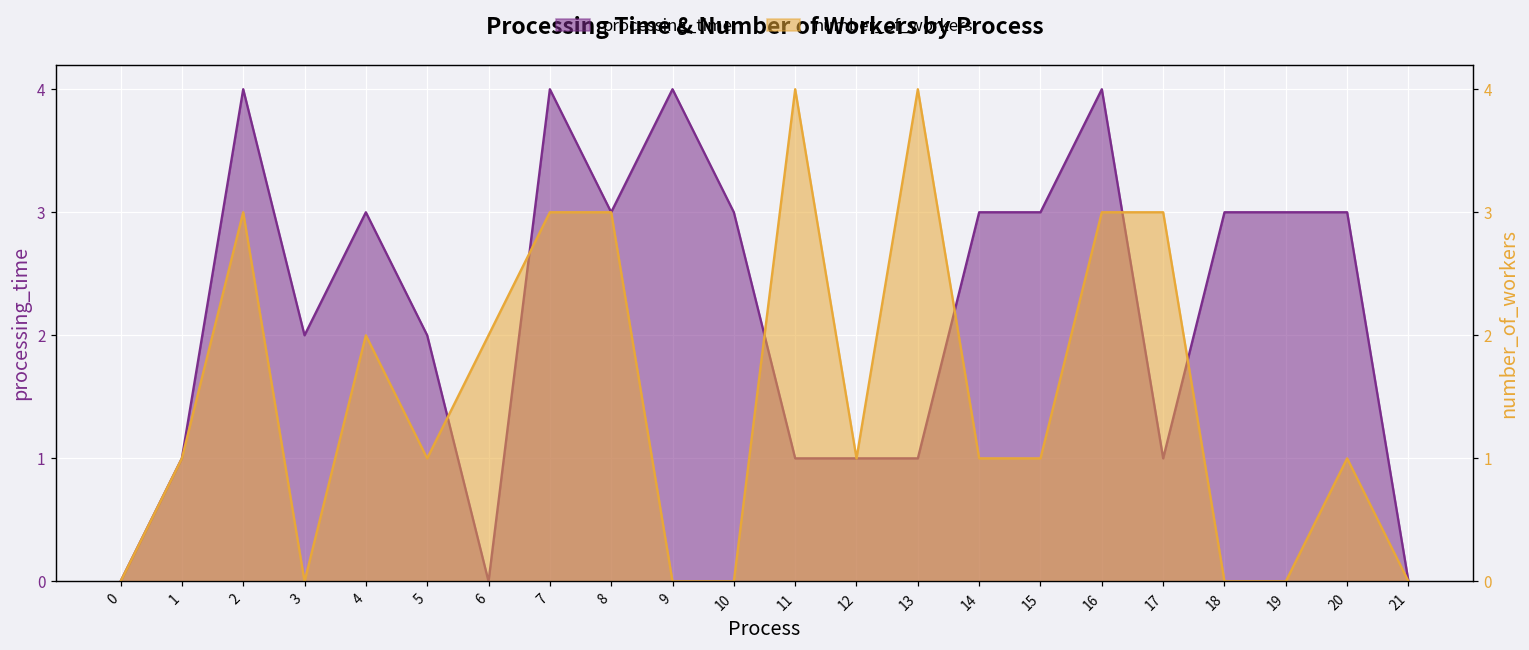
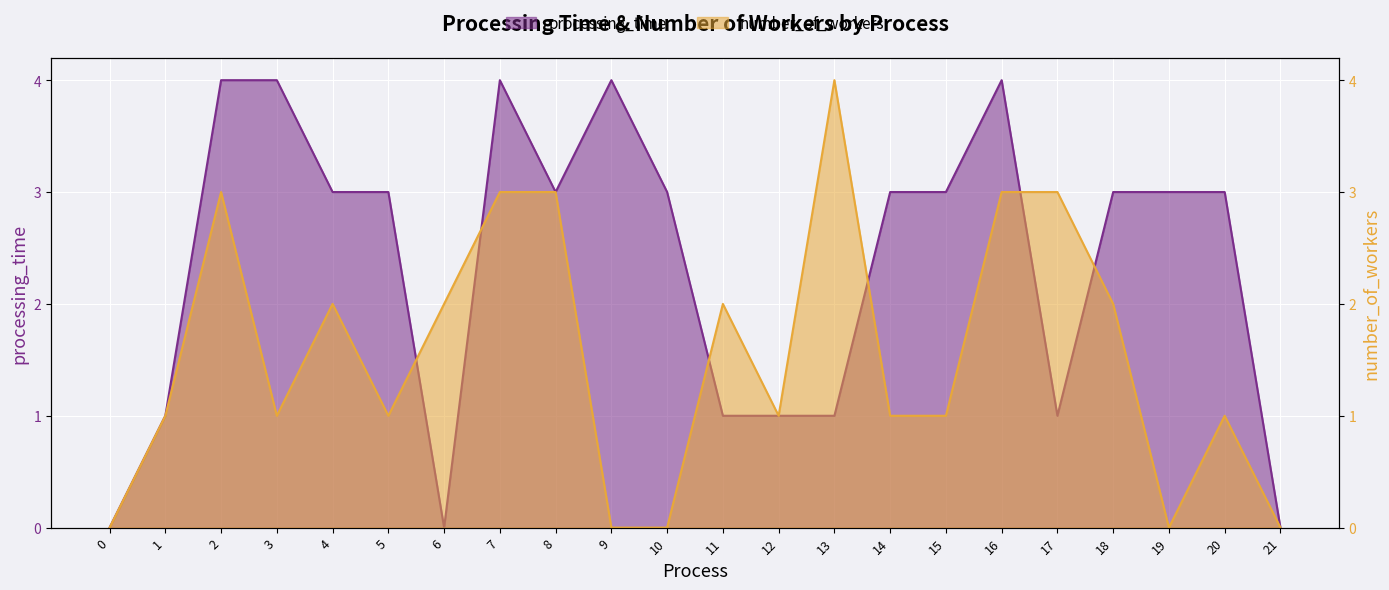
processing_time, 3: 2 -> 4
processing_time, 5: 2 -> 3
number_of_workers, 3: 0 -> 1
number_of_workers, 11: 4 -> 2
number_of_workers, 18: 0 -> 2
